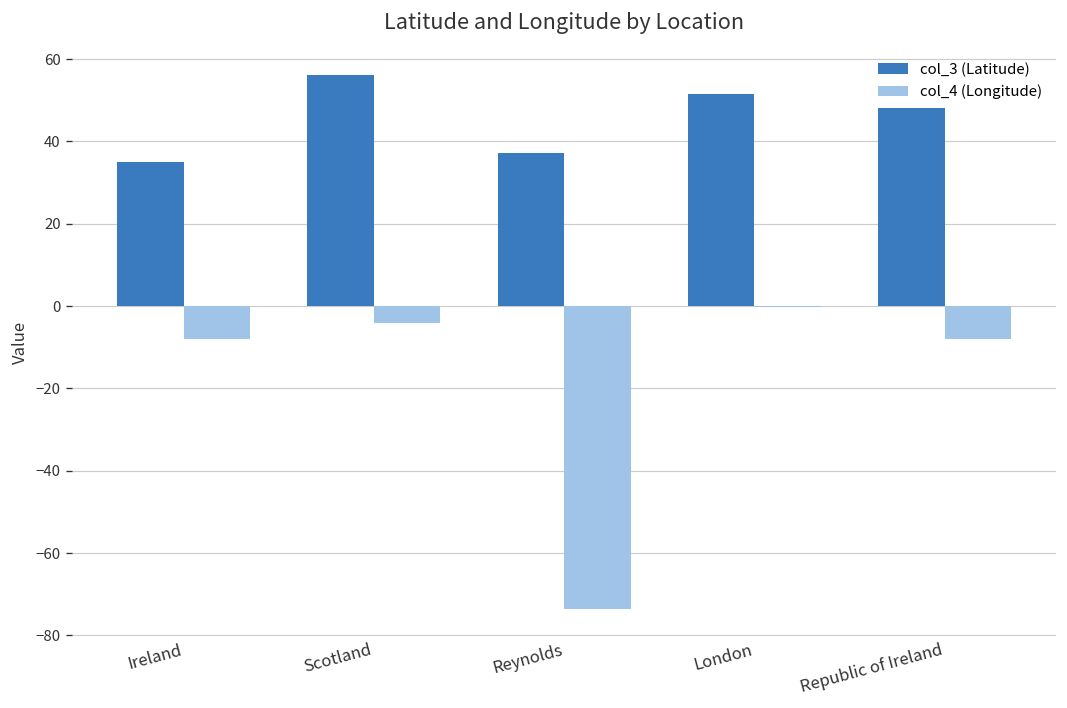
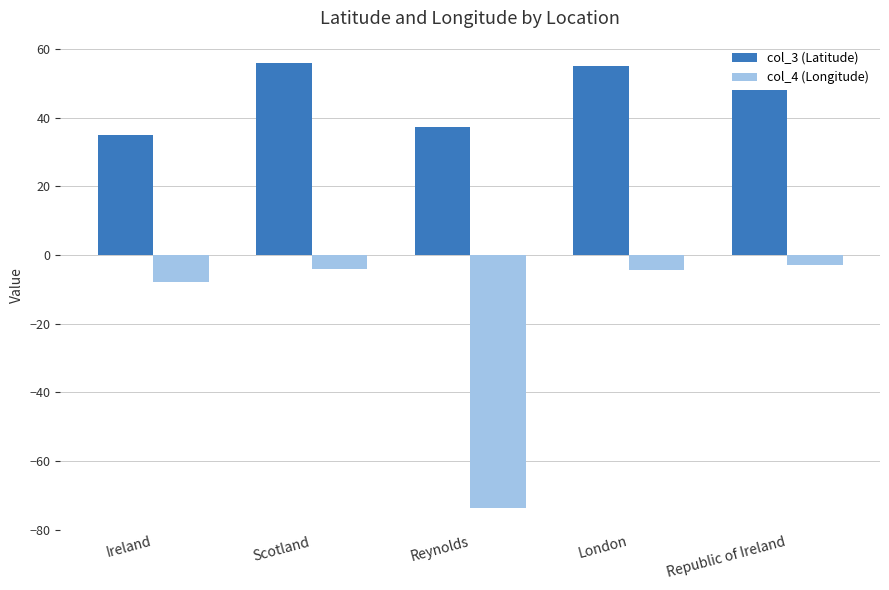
col_3 (Latitude), London: 52 -> 55
col_4 (Longitude), London: 0 -> -4
col_4 (Longitude), Republic of Ireland: -8 -> -3
